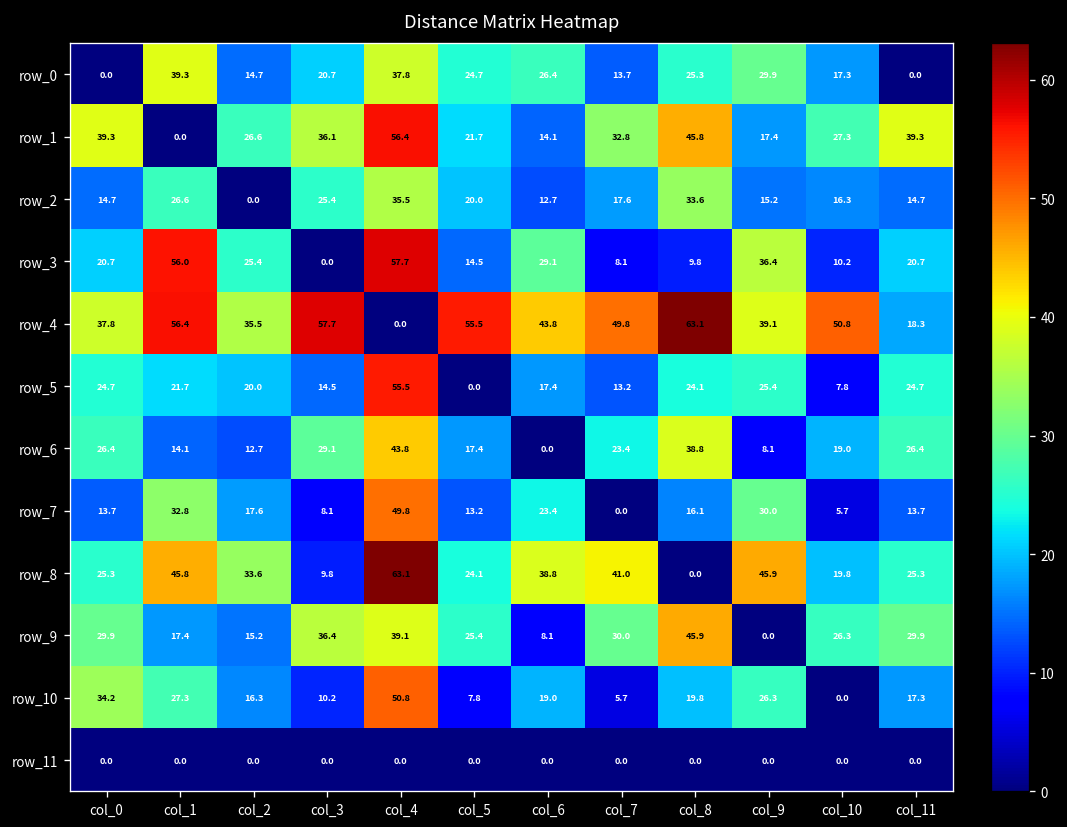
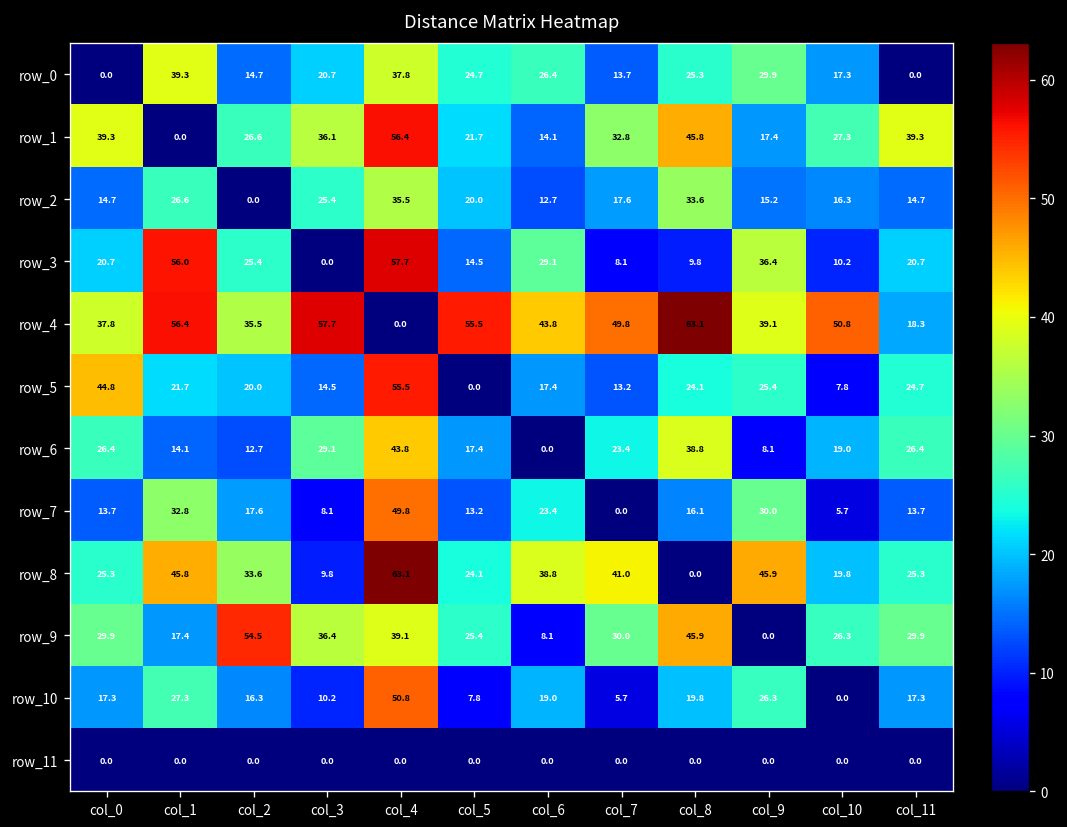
row_5, col_0: 24.7 -> 44.8
row_9, col_2: 15.2 -> 54.5
row_10, col_0: 34.2 -> 17.3
